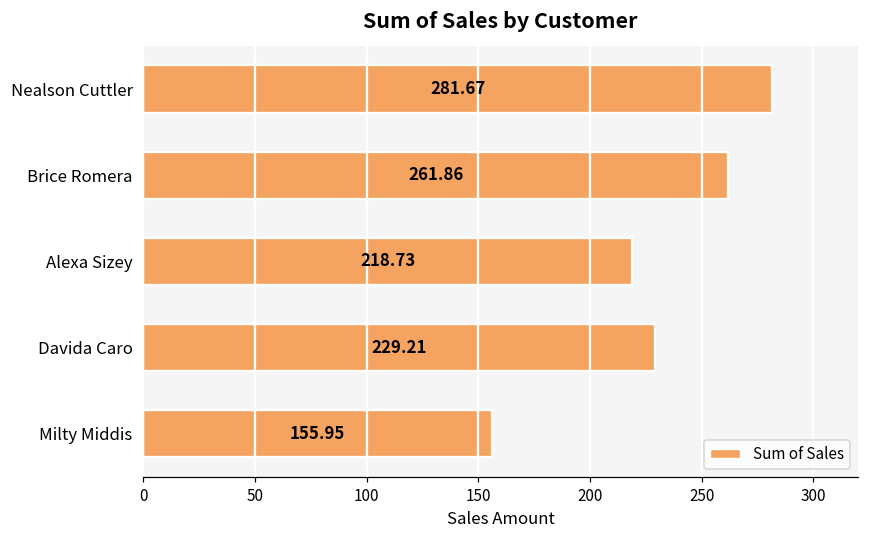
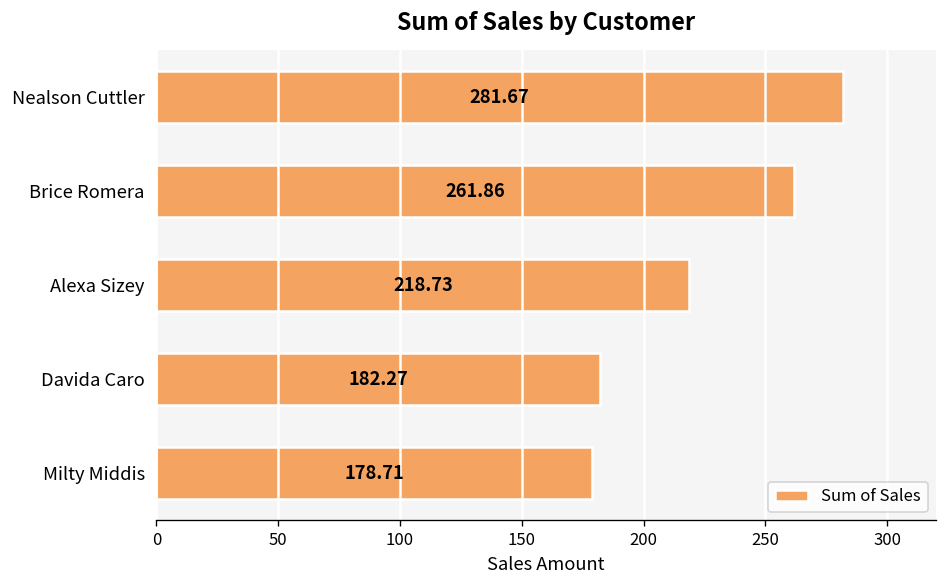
Davida Caro: 229.21 -> 182.27
Milty Middis: 155.95 -> 178.71
